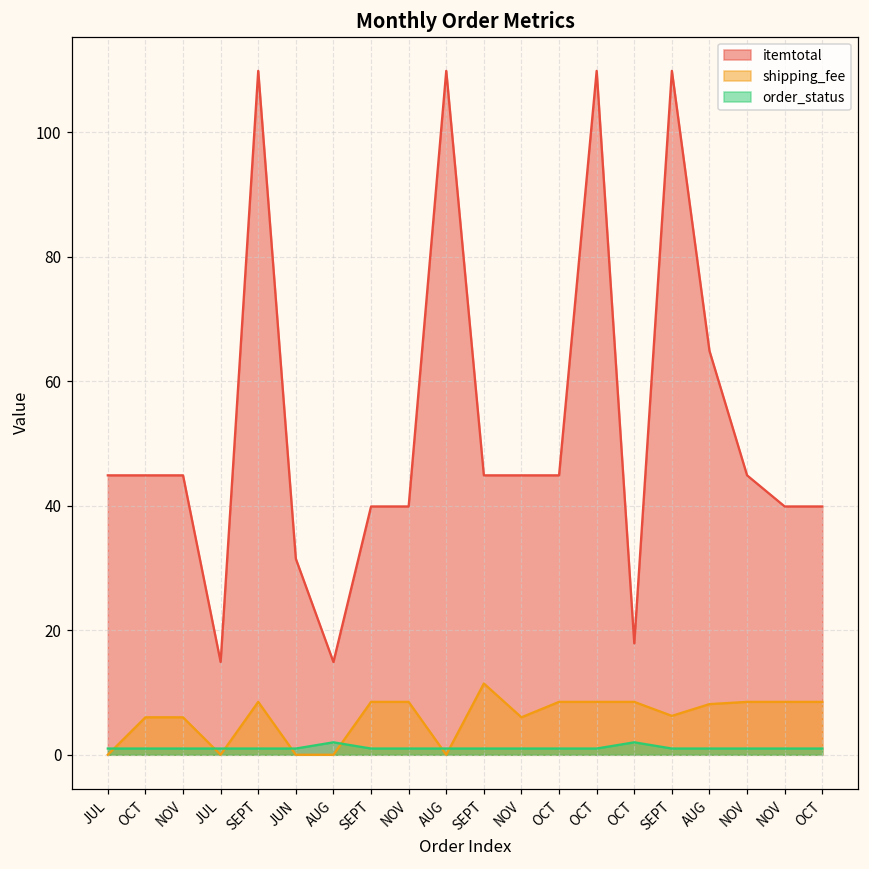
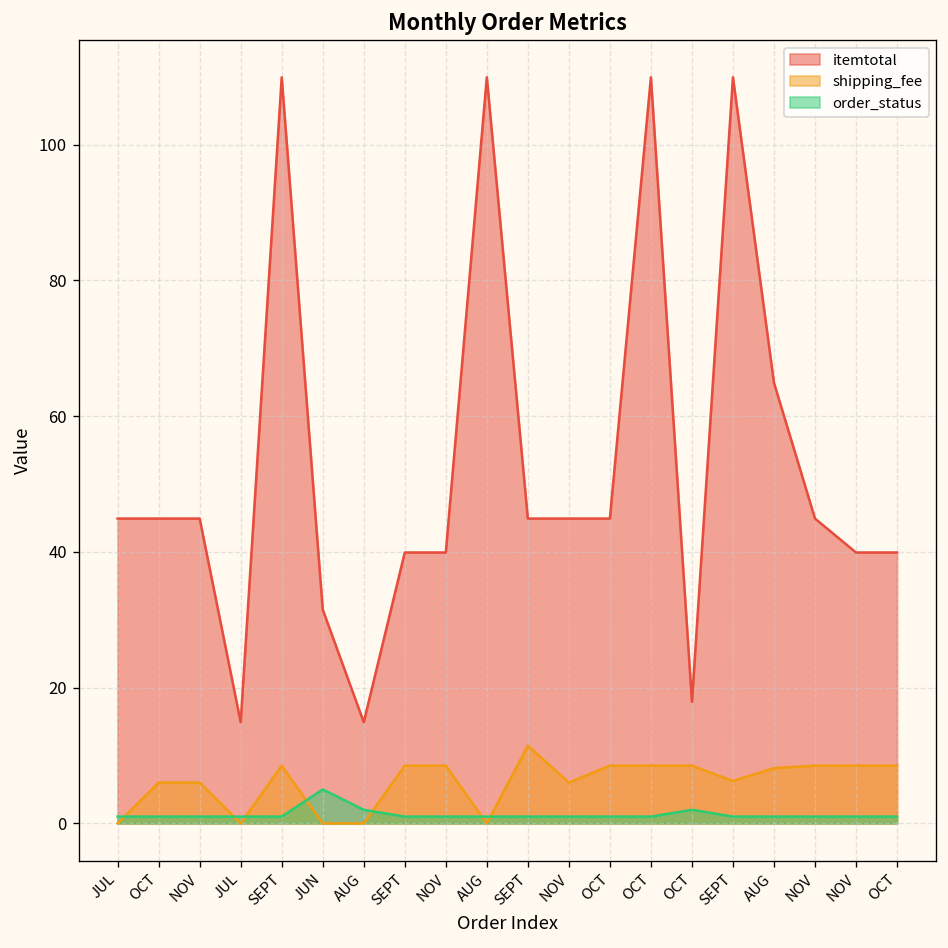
order_status, JUN: 1 -> 5
